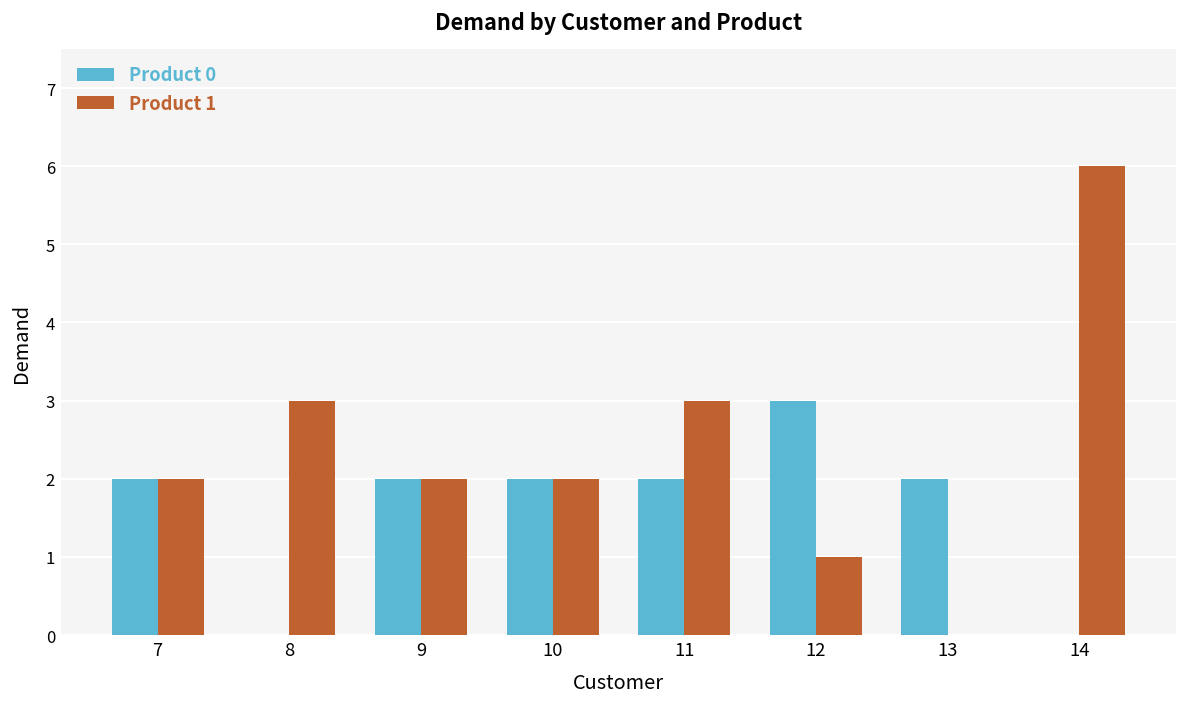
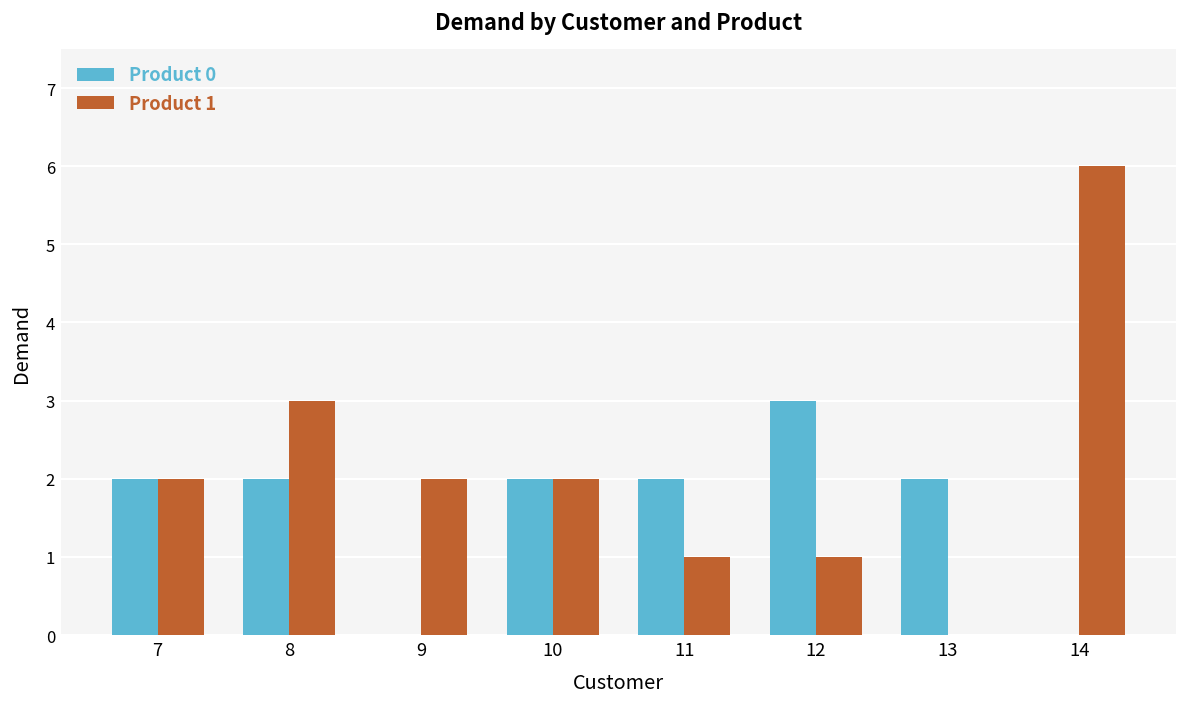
Product 0, 8: 0 -> 2
Product 0, 9: 2 -> 0
Product 1, 11: 3 -> 1
